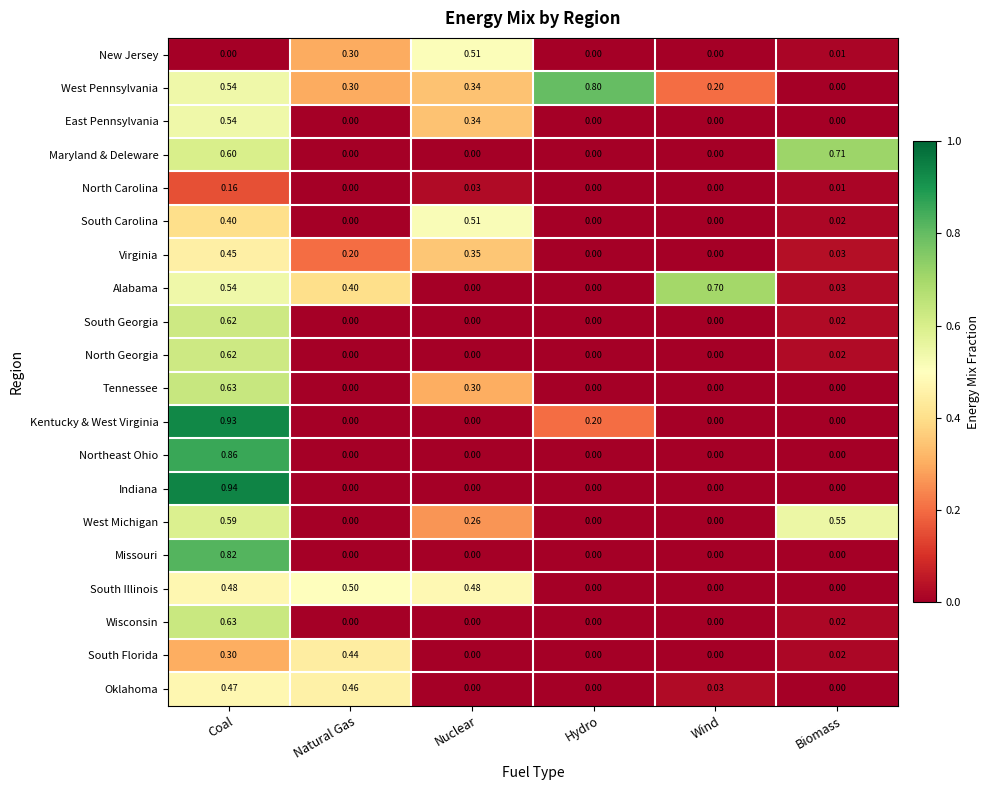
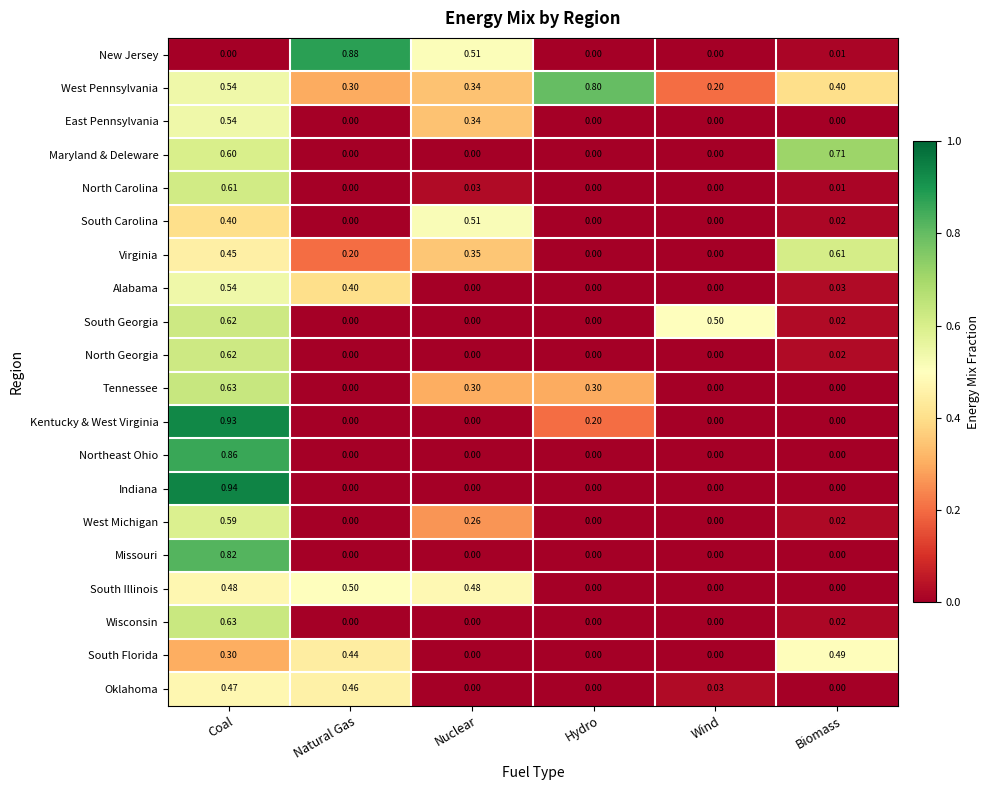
New Jersey, Natural Gas: 0.30 -> 0.88
West Pennsylvania, Biomass: 0.00 -> 0.40
North Carolina, Coal: 0.16 -> 0.61
Virginia, Biomass: 0.03 -> 0.61
Alabama, Wind: 0.70 -> 0.00
South Georgia, Wind: 0.00 -> 0.50
Tennessee, Hydro: 0.00 -> 0.30
West Michigan, Biomass: 0.55 -> 0.02
South Florida, Biomass: 0.02 -> 0.49
